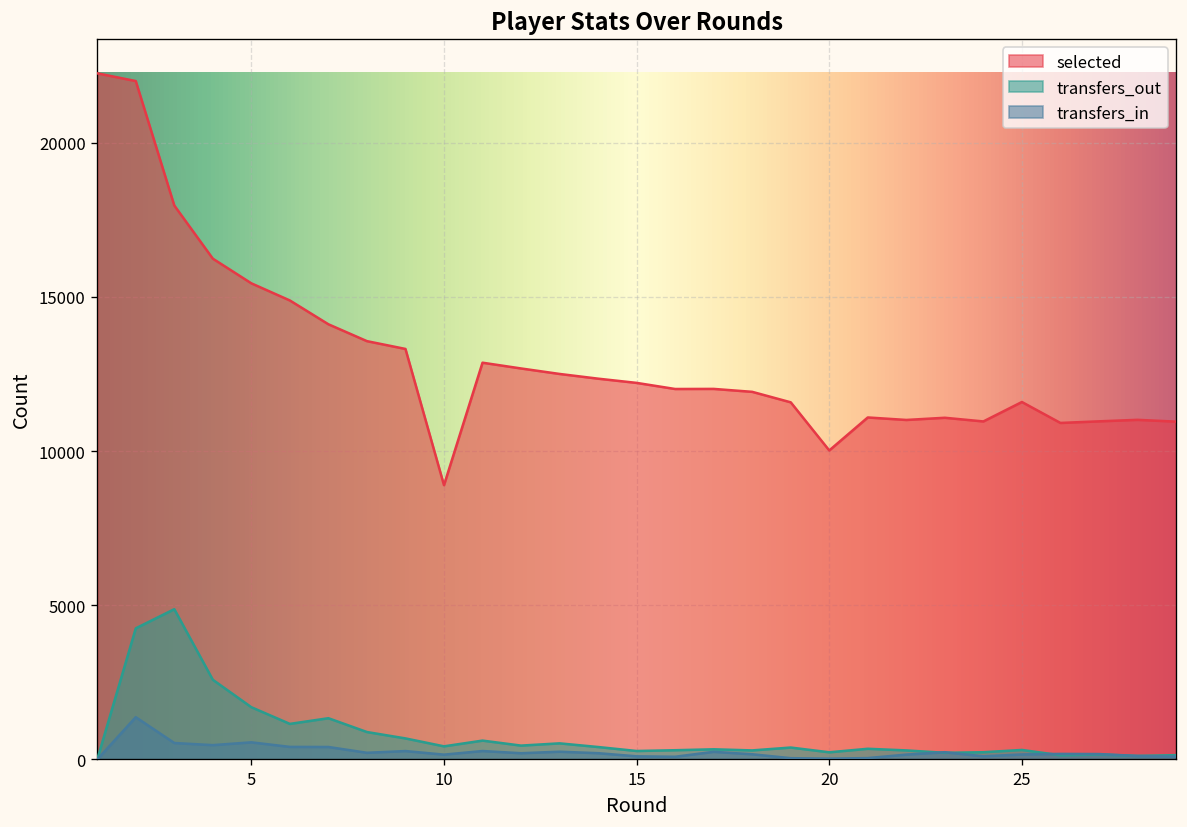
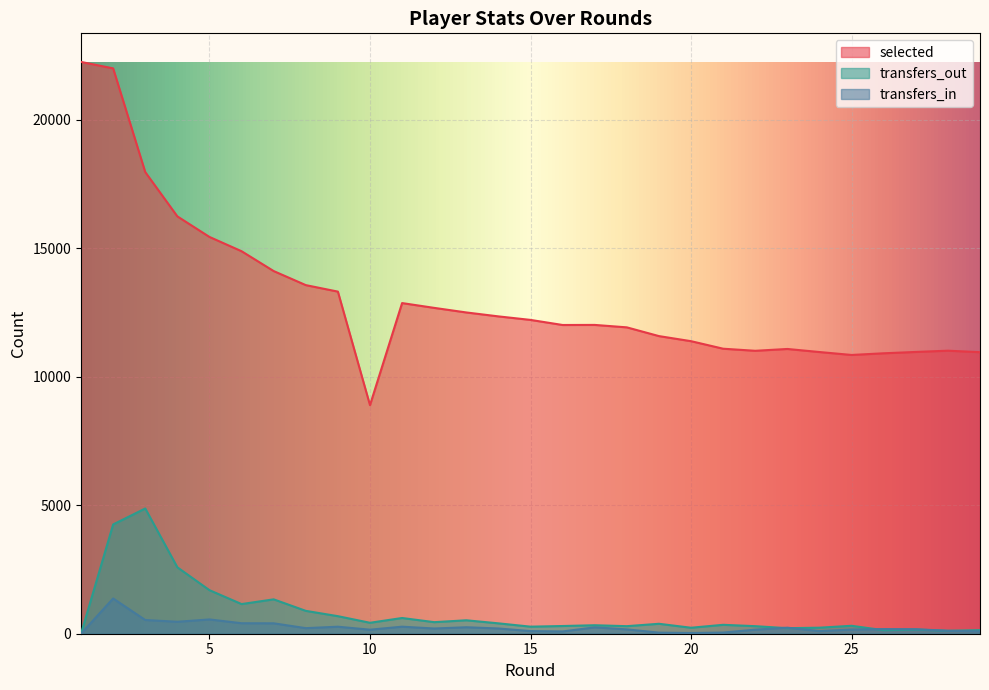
selected, 20: 10000 -> 11400
selected, 25: 11600 -> 10800
